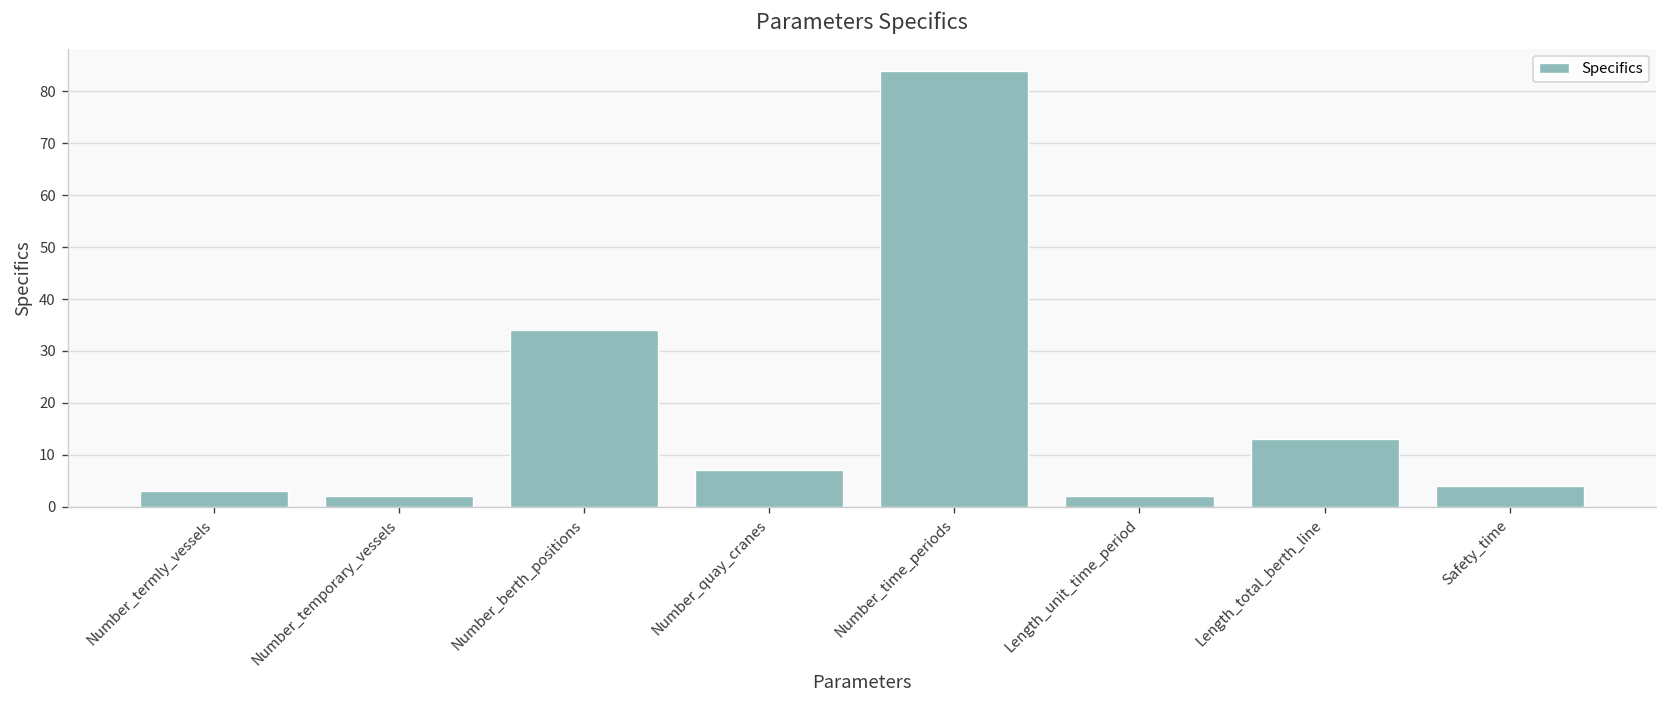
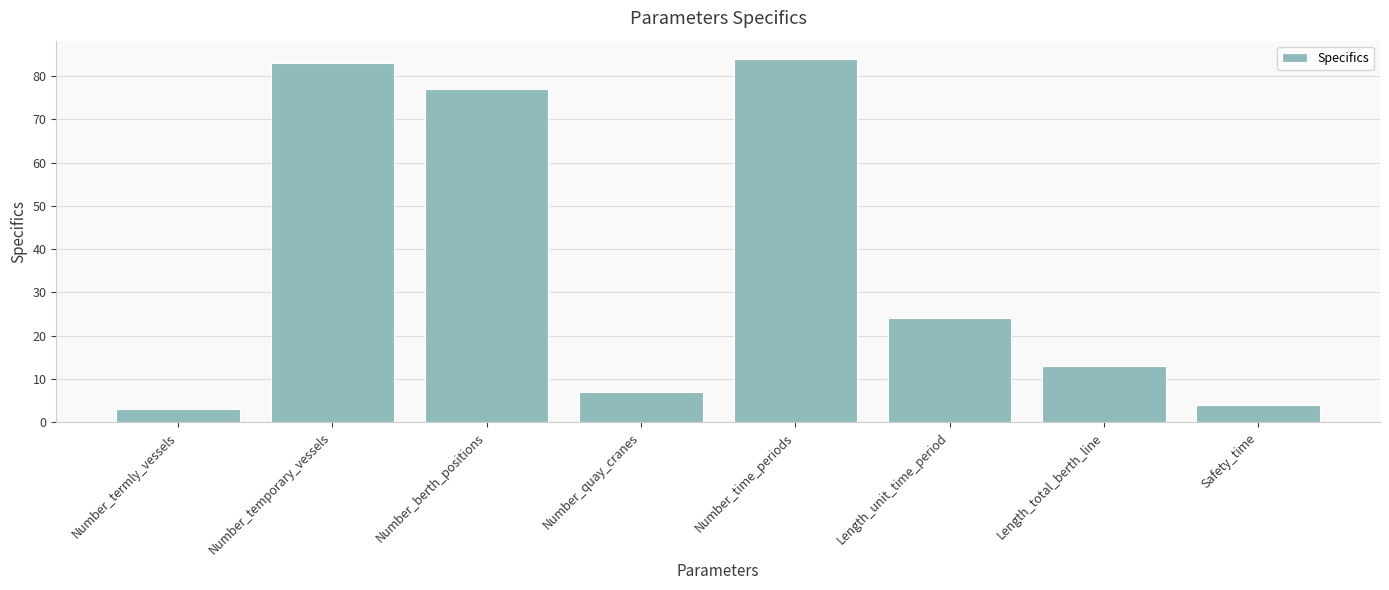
Number_temporary_vessels: 2 -> 83
Number_berth_positions: 34 -> 77
Length_unit_time_period: 2 -> 24
